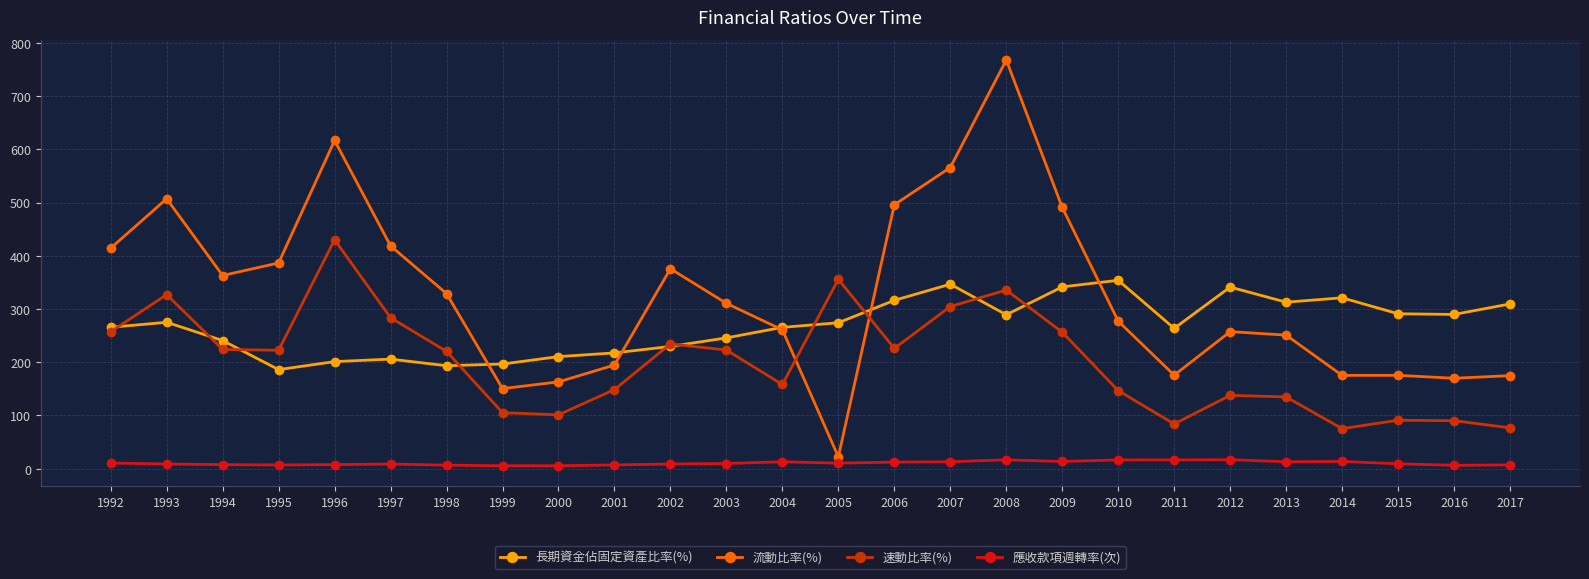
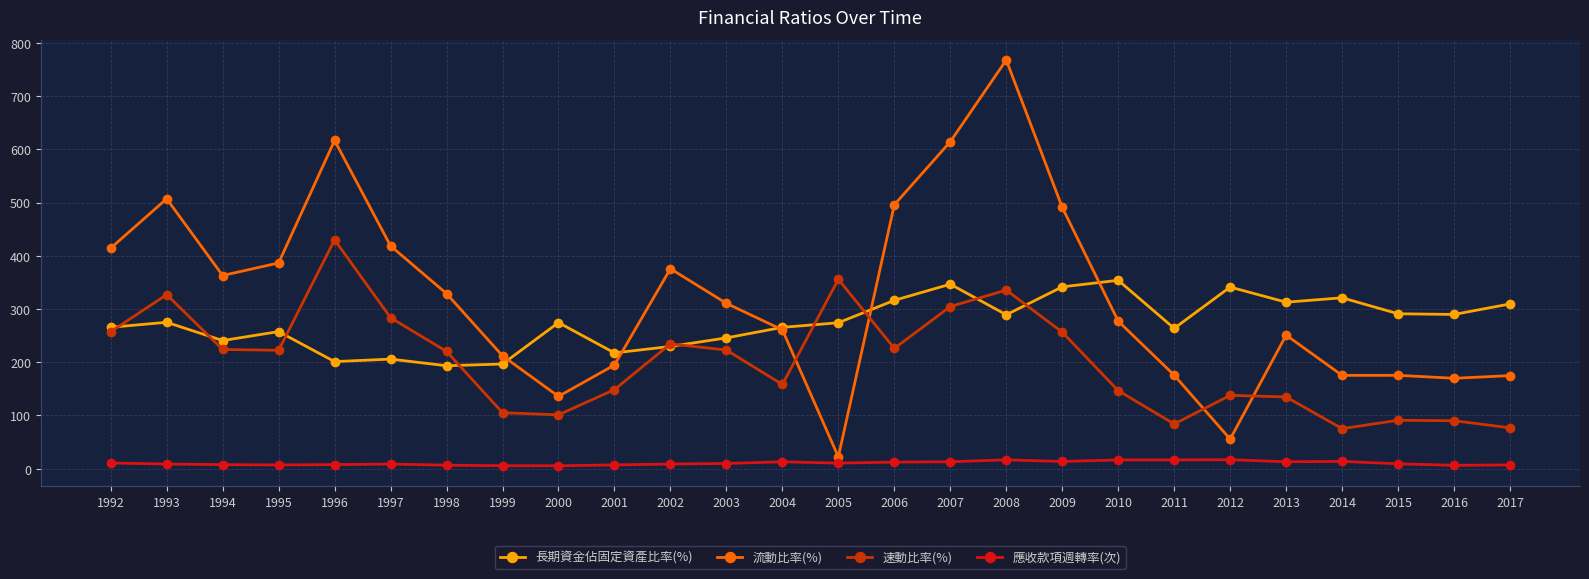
長期資金佔固定資產比率(%), 1995: 190 -> 260
流動比率(%), 1999: 150 -> 210
長期資金佔固定資產比率(%), 2000: 210 -> 270
流動比率(%), 2000: 160 -> 140
流動比率(%), 2007: 570 -> 610
流動比率(%), 2012: 260 -> 60
